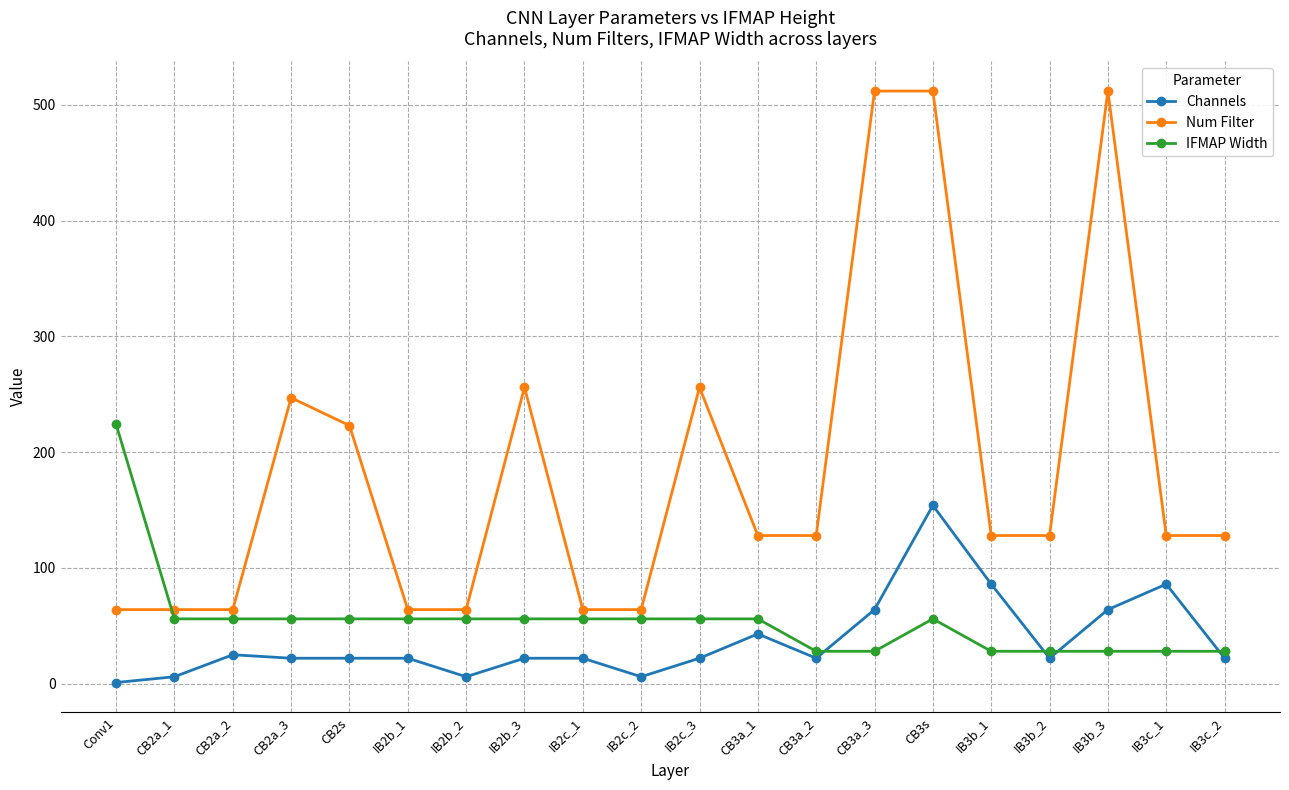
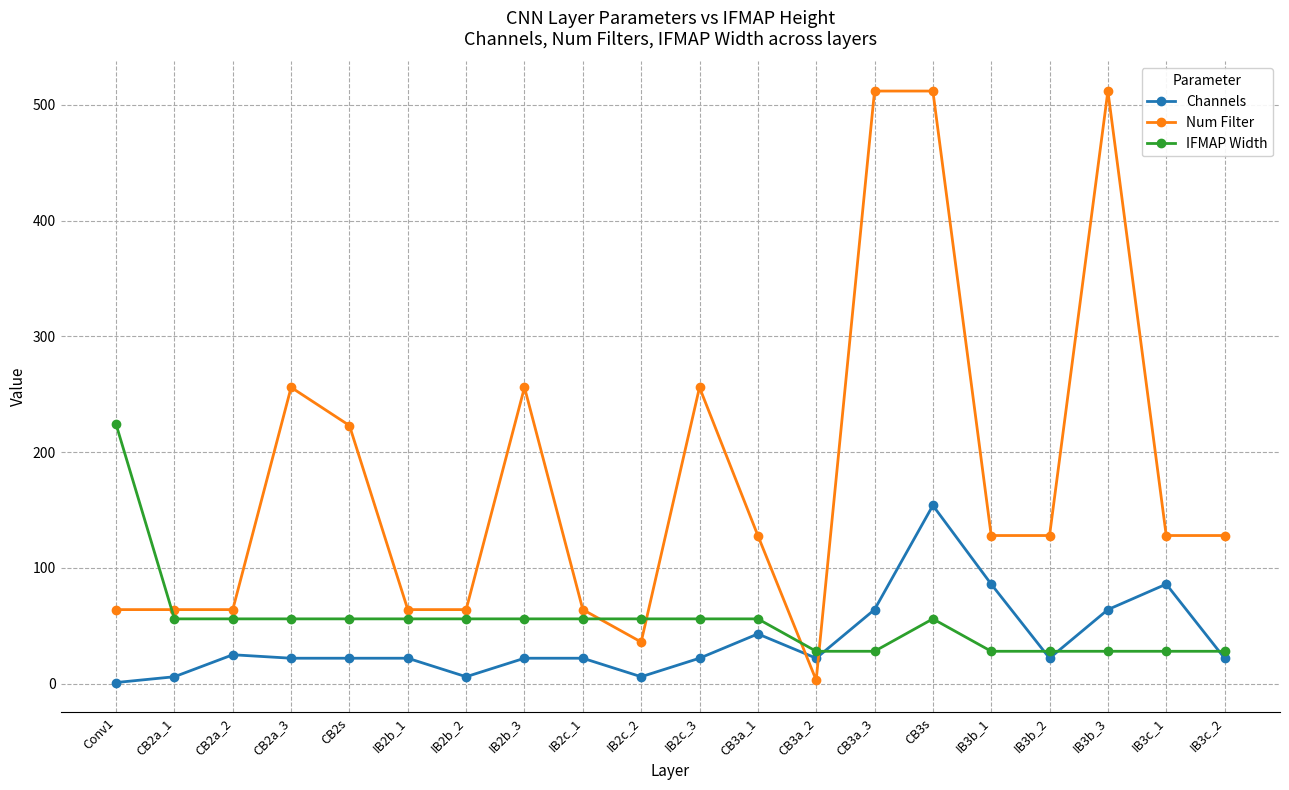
Num Filter, CB2a_3: 247 -> 256
Num Filter, IB2c_2: 64 -> 36
Num Filter, CB3a_2: 128 -> 3
